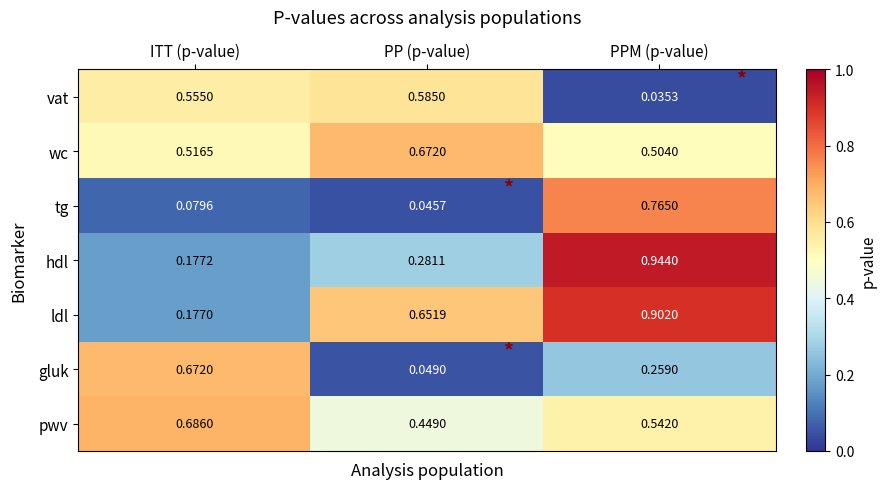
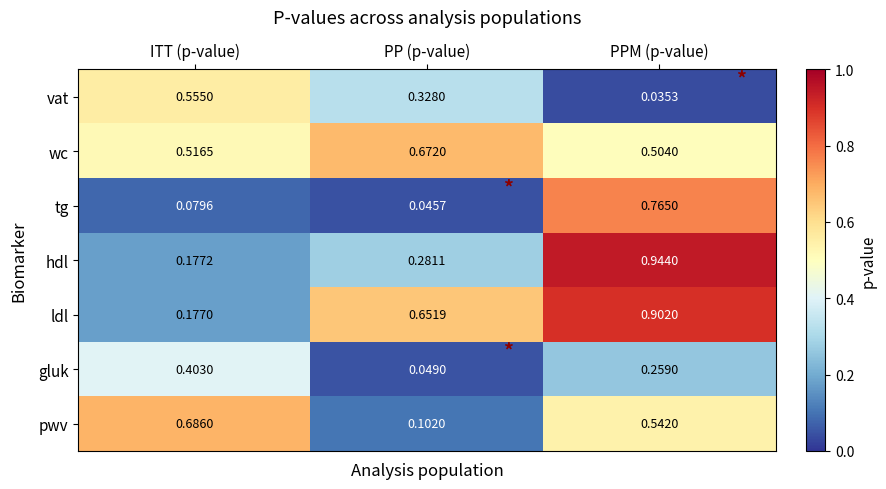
vat, PP (p-value): 0.5850 -> 0.3280
gluk, ITT (p-value): 0.6720 -> 0.4030
pwv, PP (p-value): 0.4490 -> 0.1020
